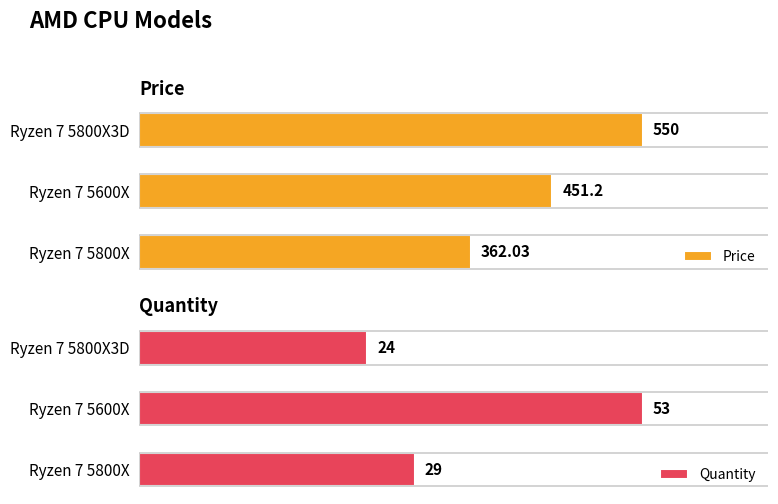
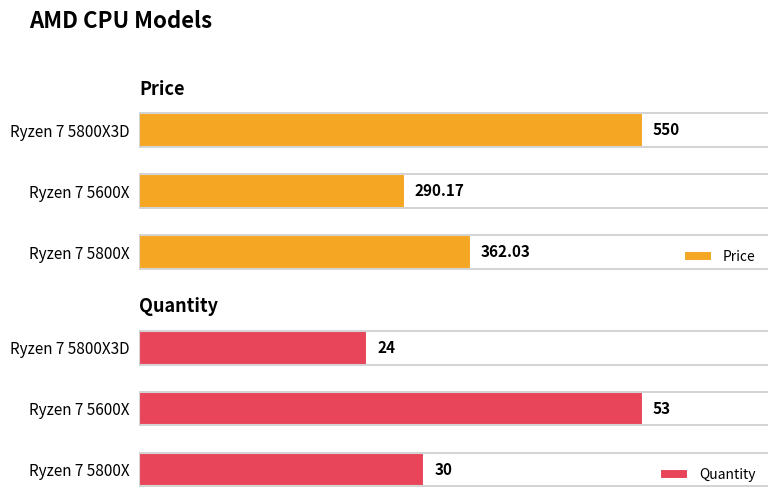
Price, Ryzen 7 5600X: 451.2 -> 290.17
Quantity, Ryzen 7 5800X: 29 -> 30
